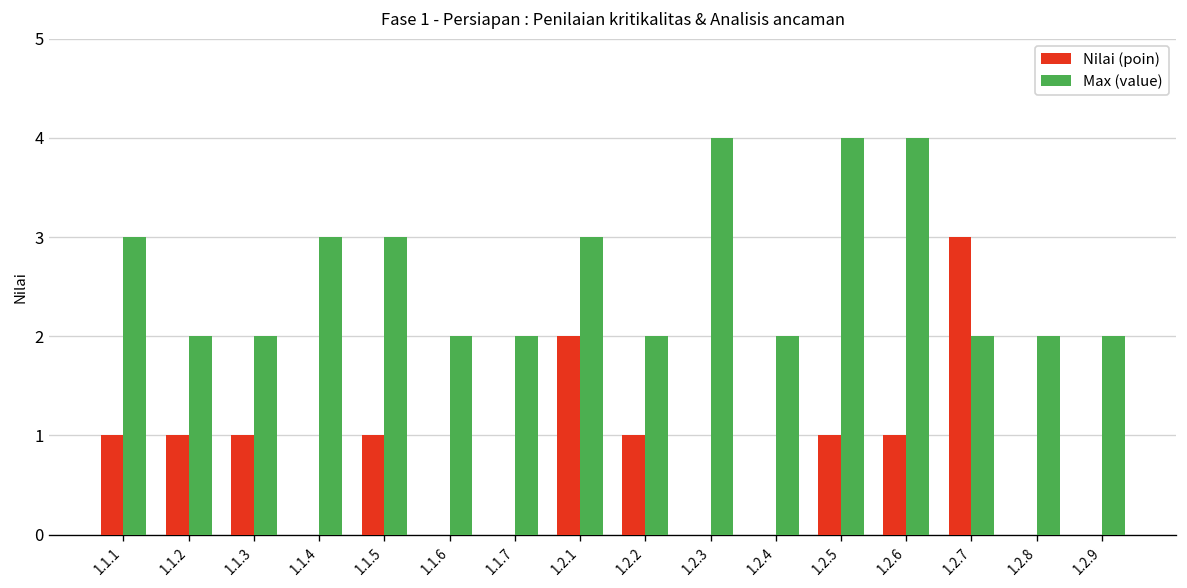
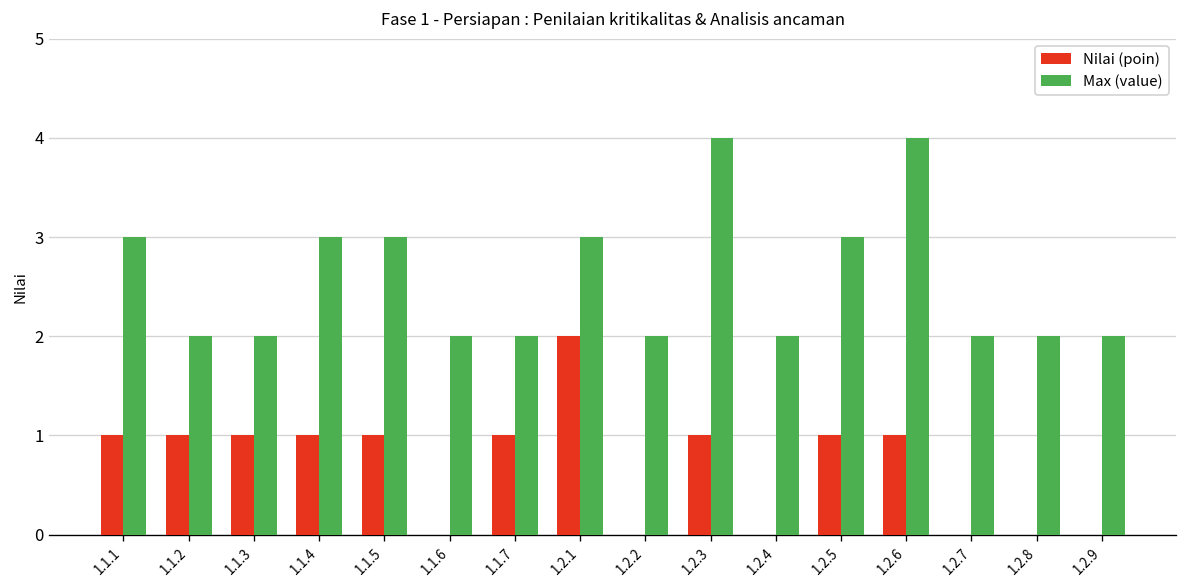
Nilai (poin), 1.1.4: 0 -> 1
Nilai (poin), 1.1.7: 0 -> 1
Nilai (poin), 1.2.2: 1 -> 0
Nilai (poin), 1.2.3: 0 -> 1
Max (value), 1.2.5: 4 -> 3
Nilai (poin), 1.2.7: 3 -> 0
